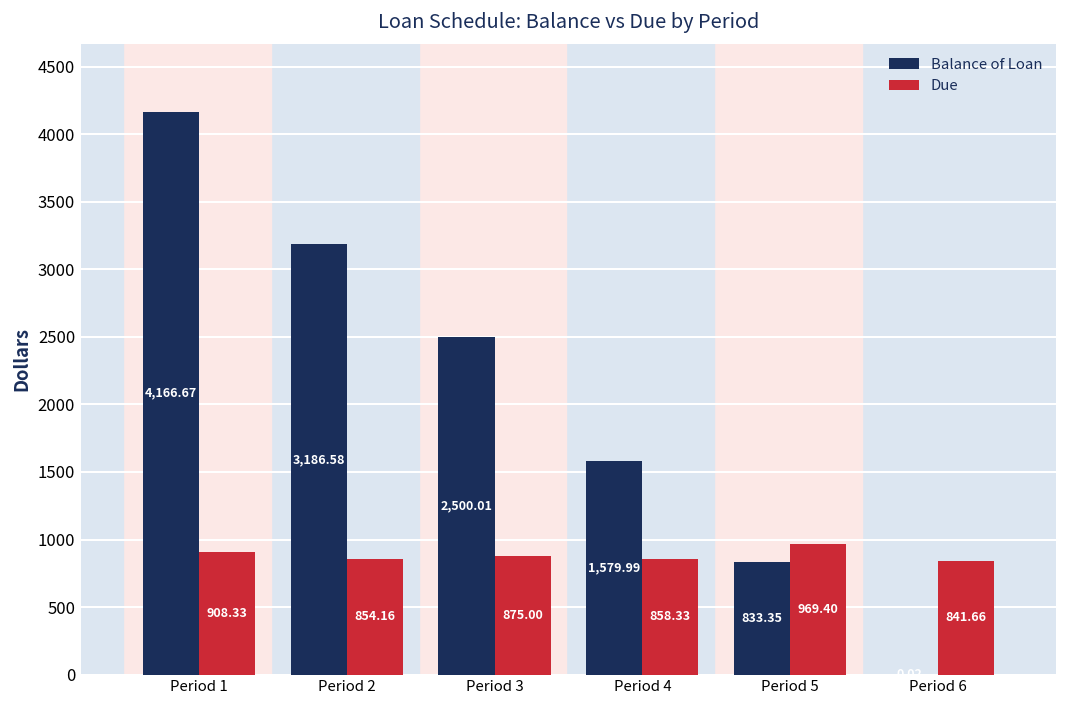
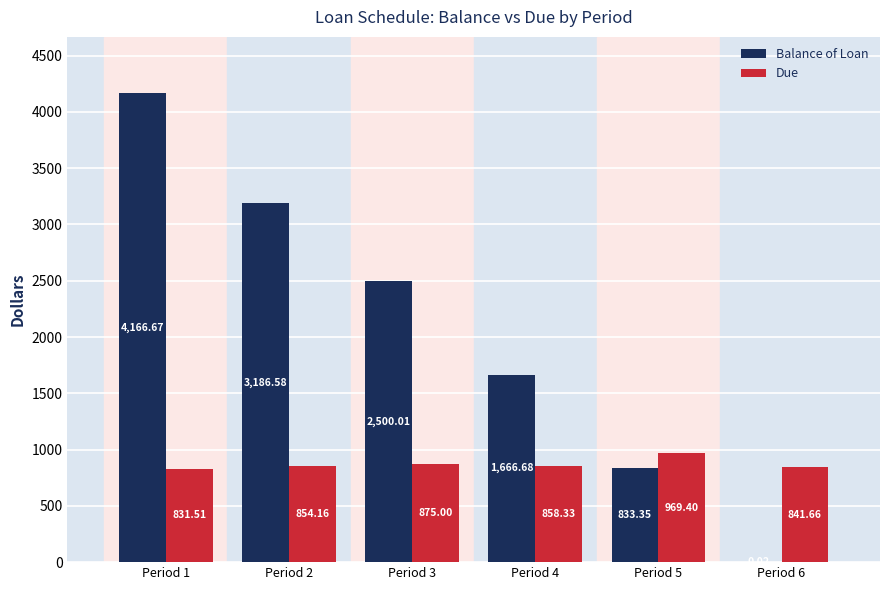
Due, Period 1: 908.33 -> 831.51
Balance of Loan, Period 4: 1,579.99 -> 1,666.68
